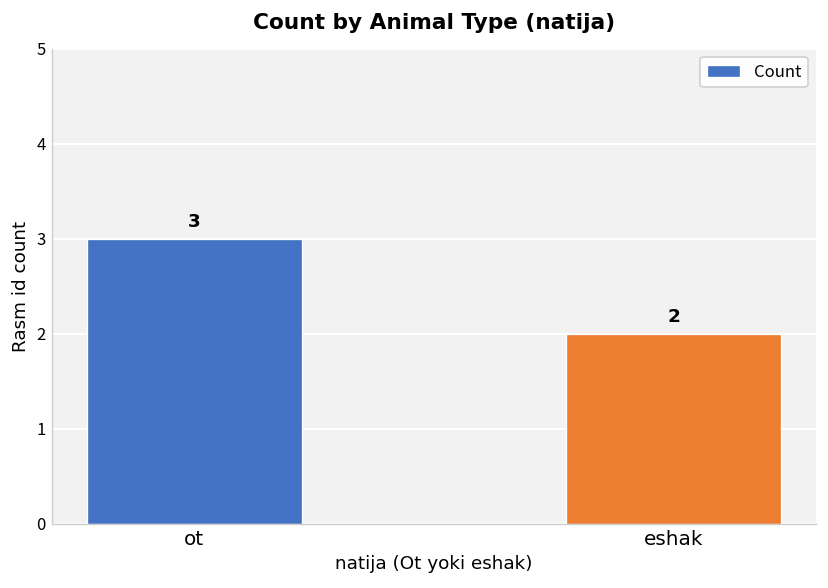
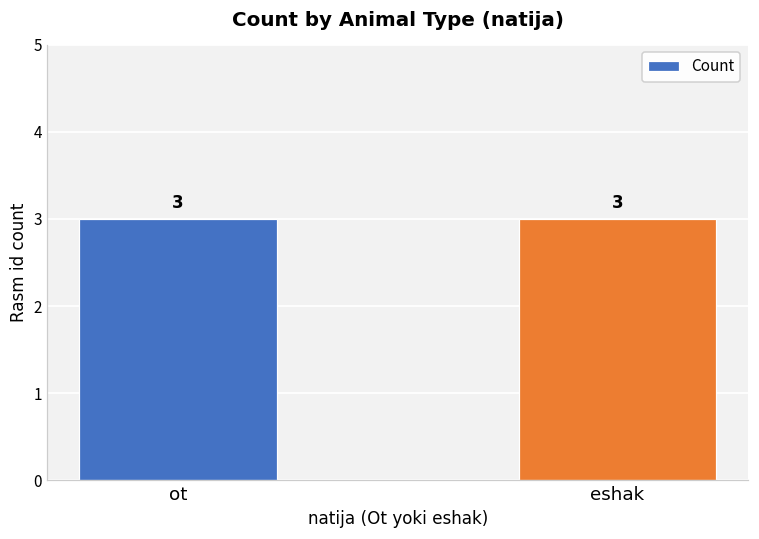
eshak: 2 -> 3
